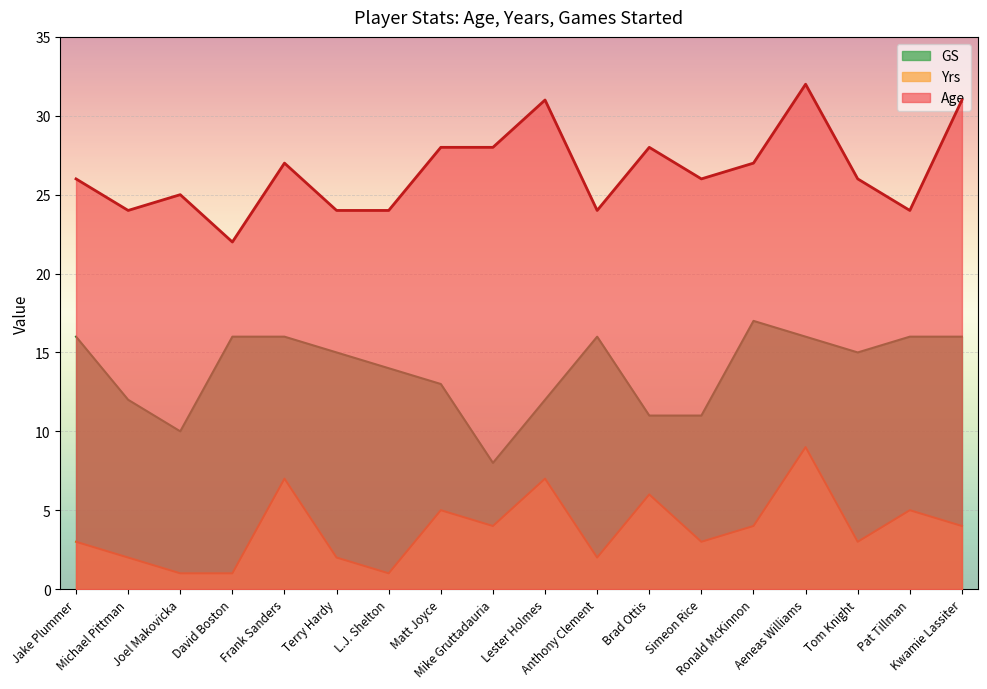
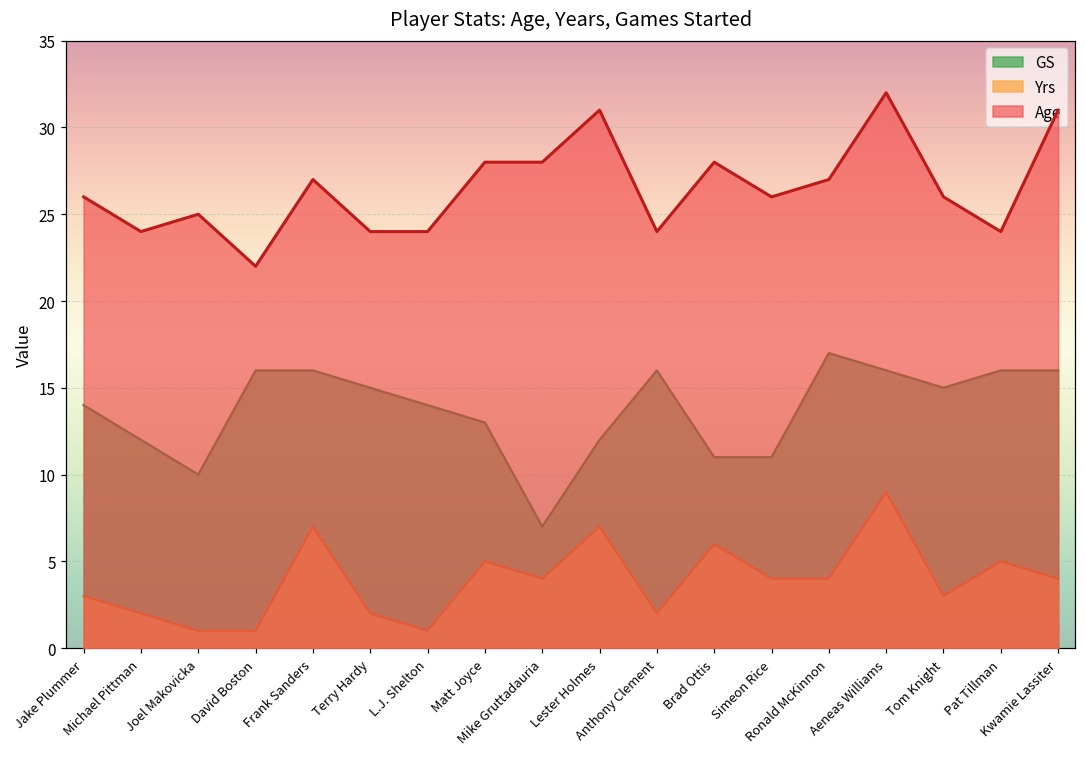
GS, Jake Plummer: 16 -> 14
GS, Mike Gruttadauria: 8 -> 7
Yrs, Simeon Rice: 3 -> 4
